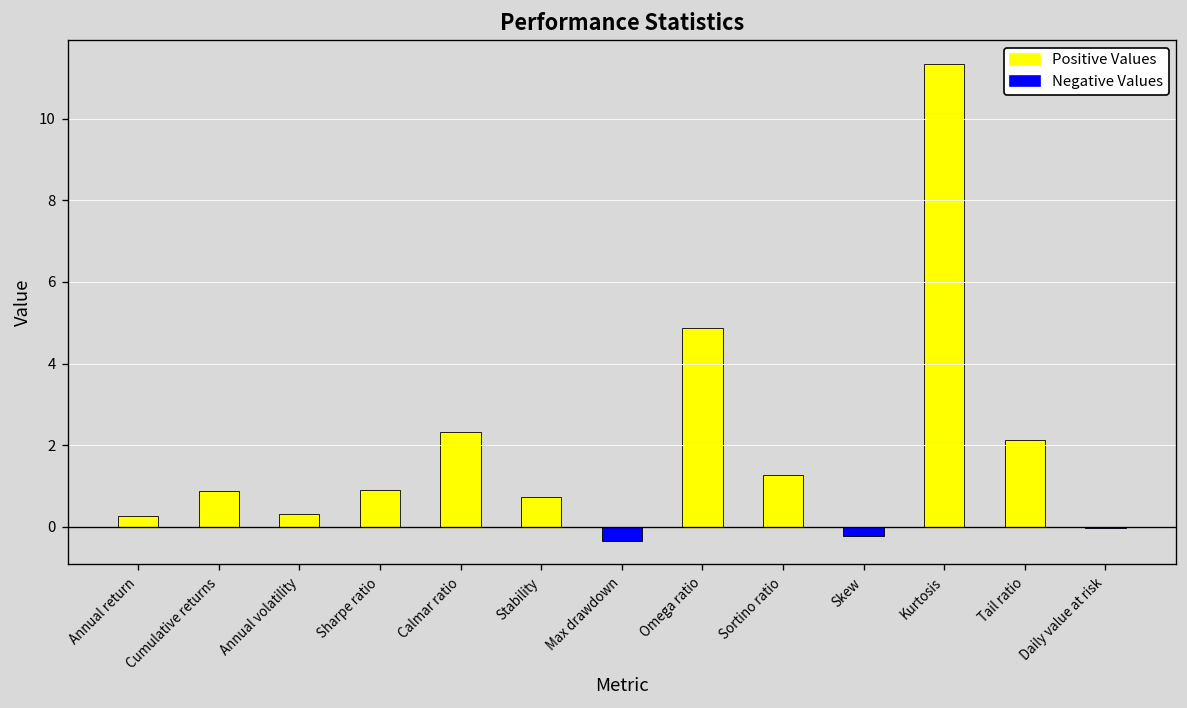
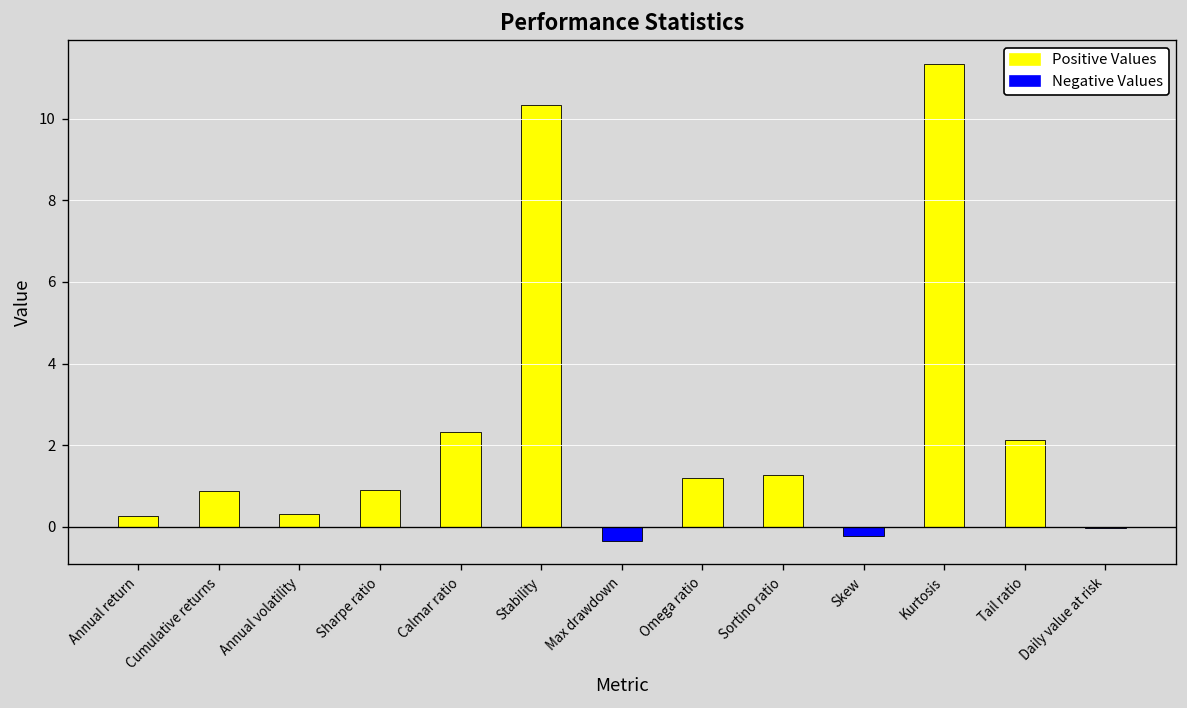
Stability: 0.7 -> 10.3
Omega ratio: 4.9 -> 1.2
